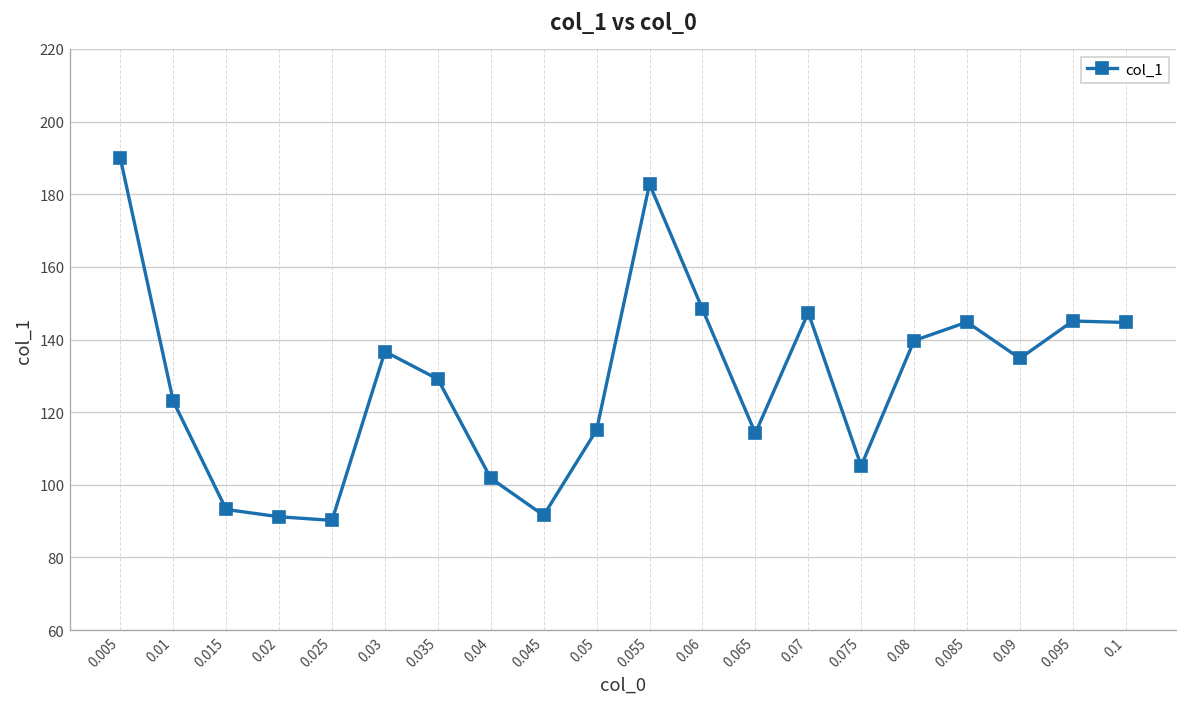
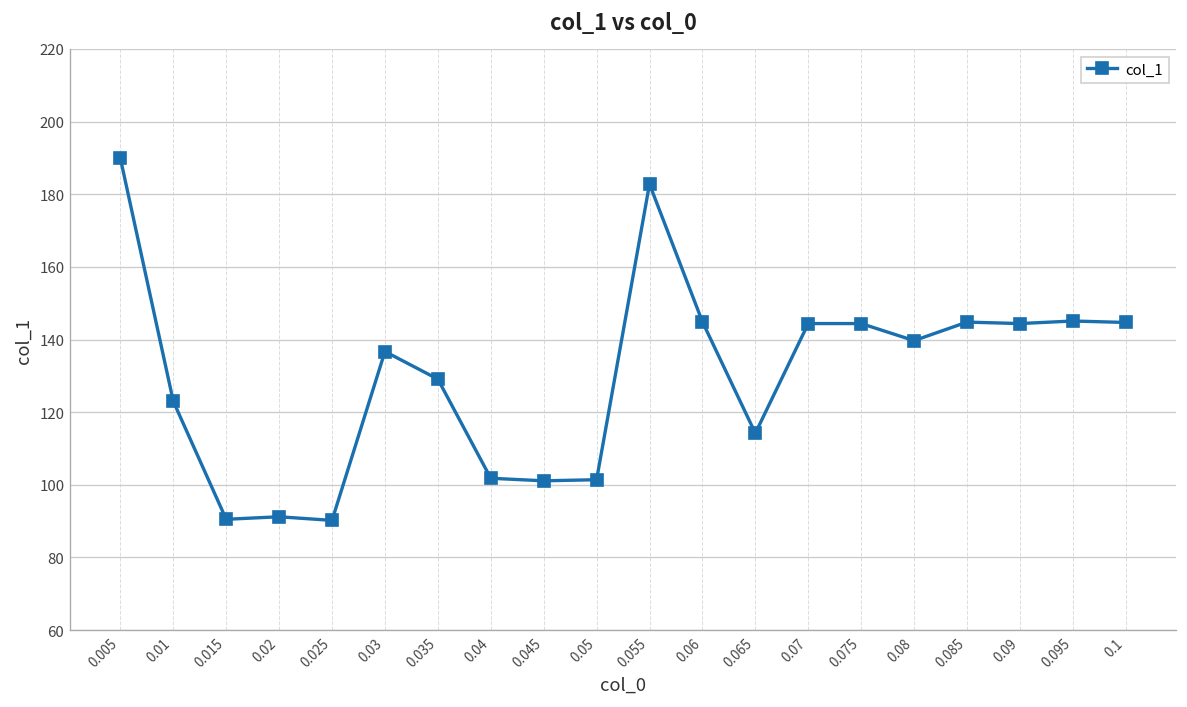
0.015: 93 -> 91
0.045: 92 -> 101
0.05: 115 -> 101
0.06: 148 -> 145
0.07: 147 -> 144
0.075: 105 -> 144
0.09: 135 -> 144
